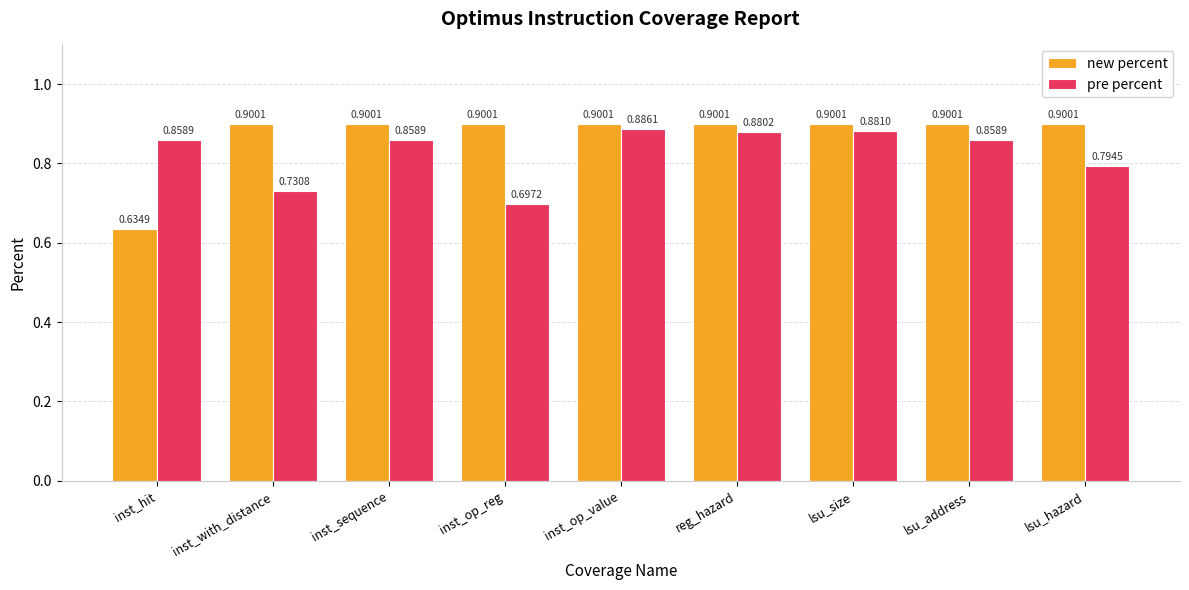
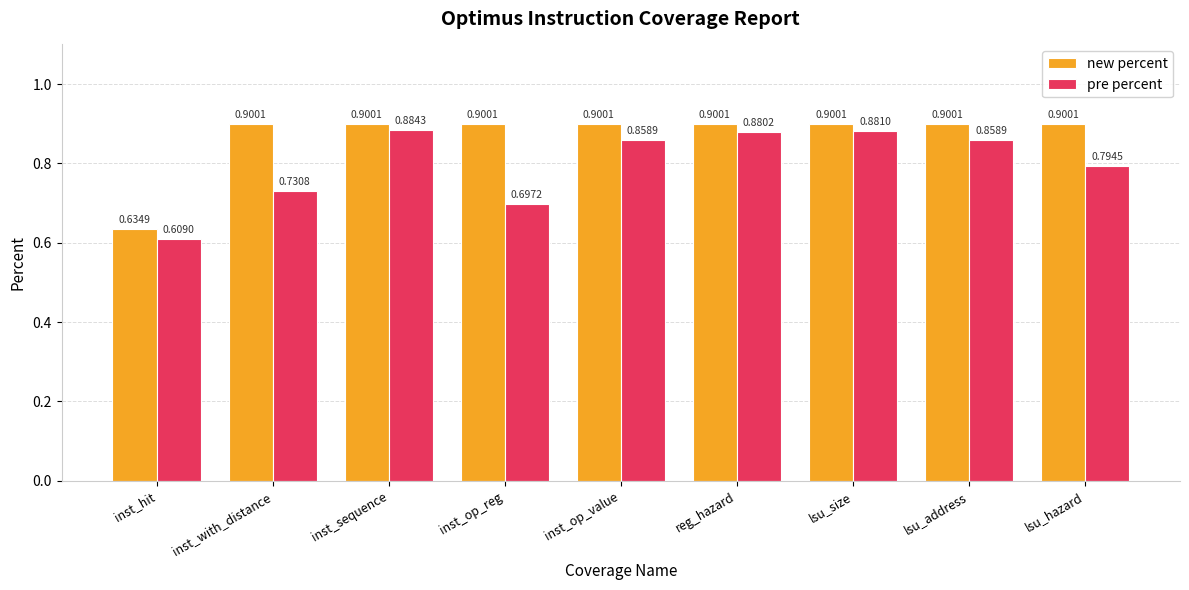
pre percent, inst_hit: 0.8589 -> 0.6090
pre percent, inst_sequence: 0.8589 -> 0.8843
pre percent, inst_op_value: 0.8861 -> 0.8589
